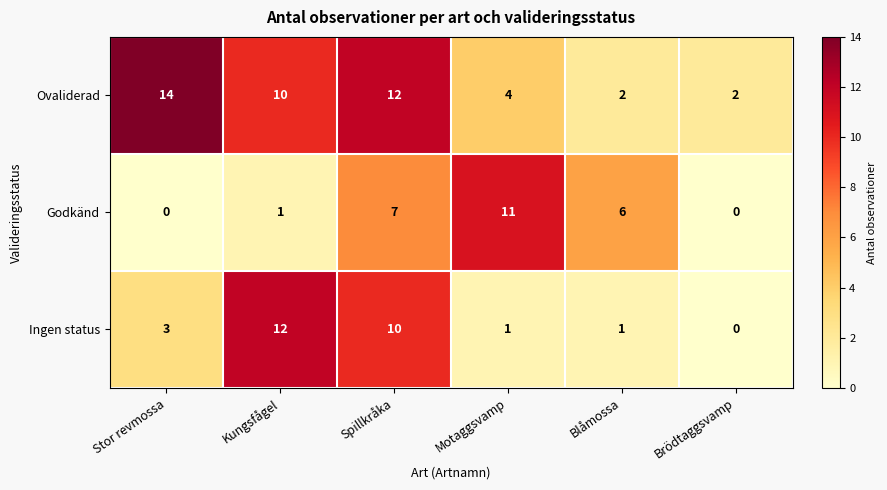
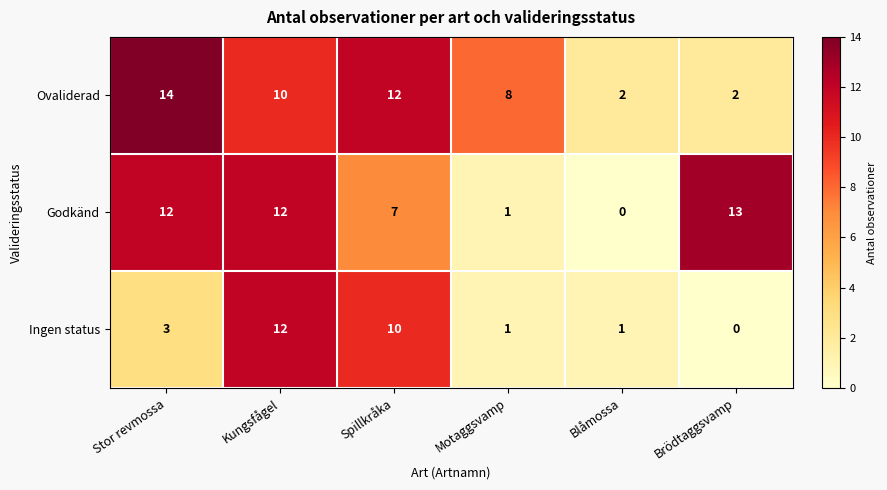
Ovaliderad, Motaggsvamp: 4 -> 8
Godkänd, Stor revmossa: 0 -> 12
Godkänd, Kungsfågel: 1 -> 12
Godkänd, Motaggsvamp: 11 -> 1
Godkänd, Blåmossa: 6 -> 0
Godkänd, Brödtaggsvamp: 0 -> 13
